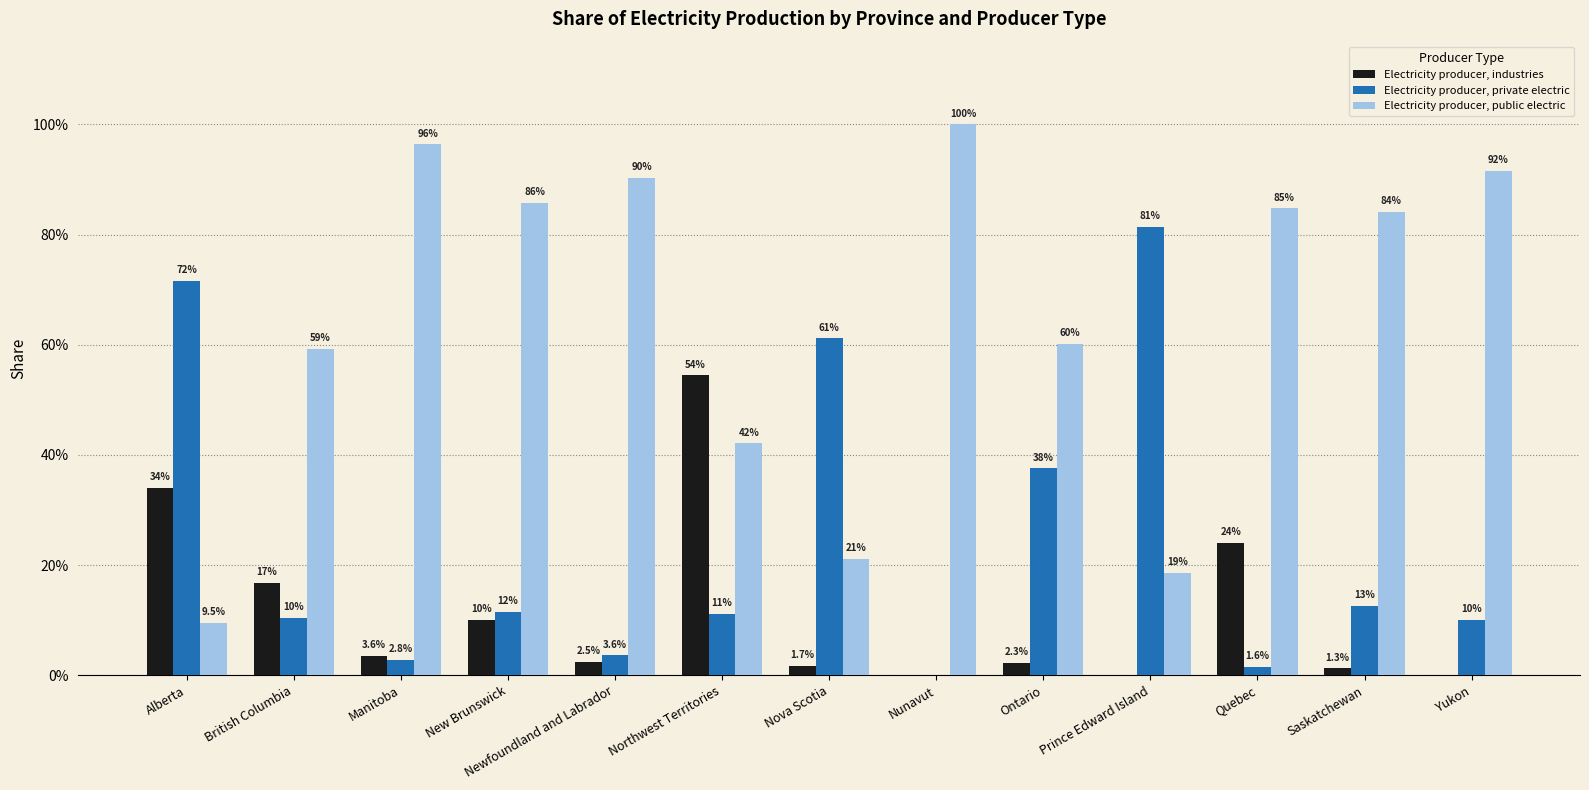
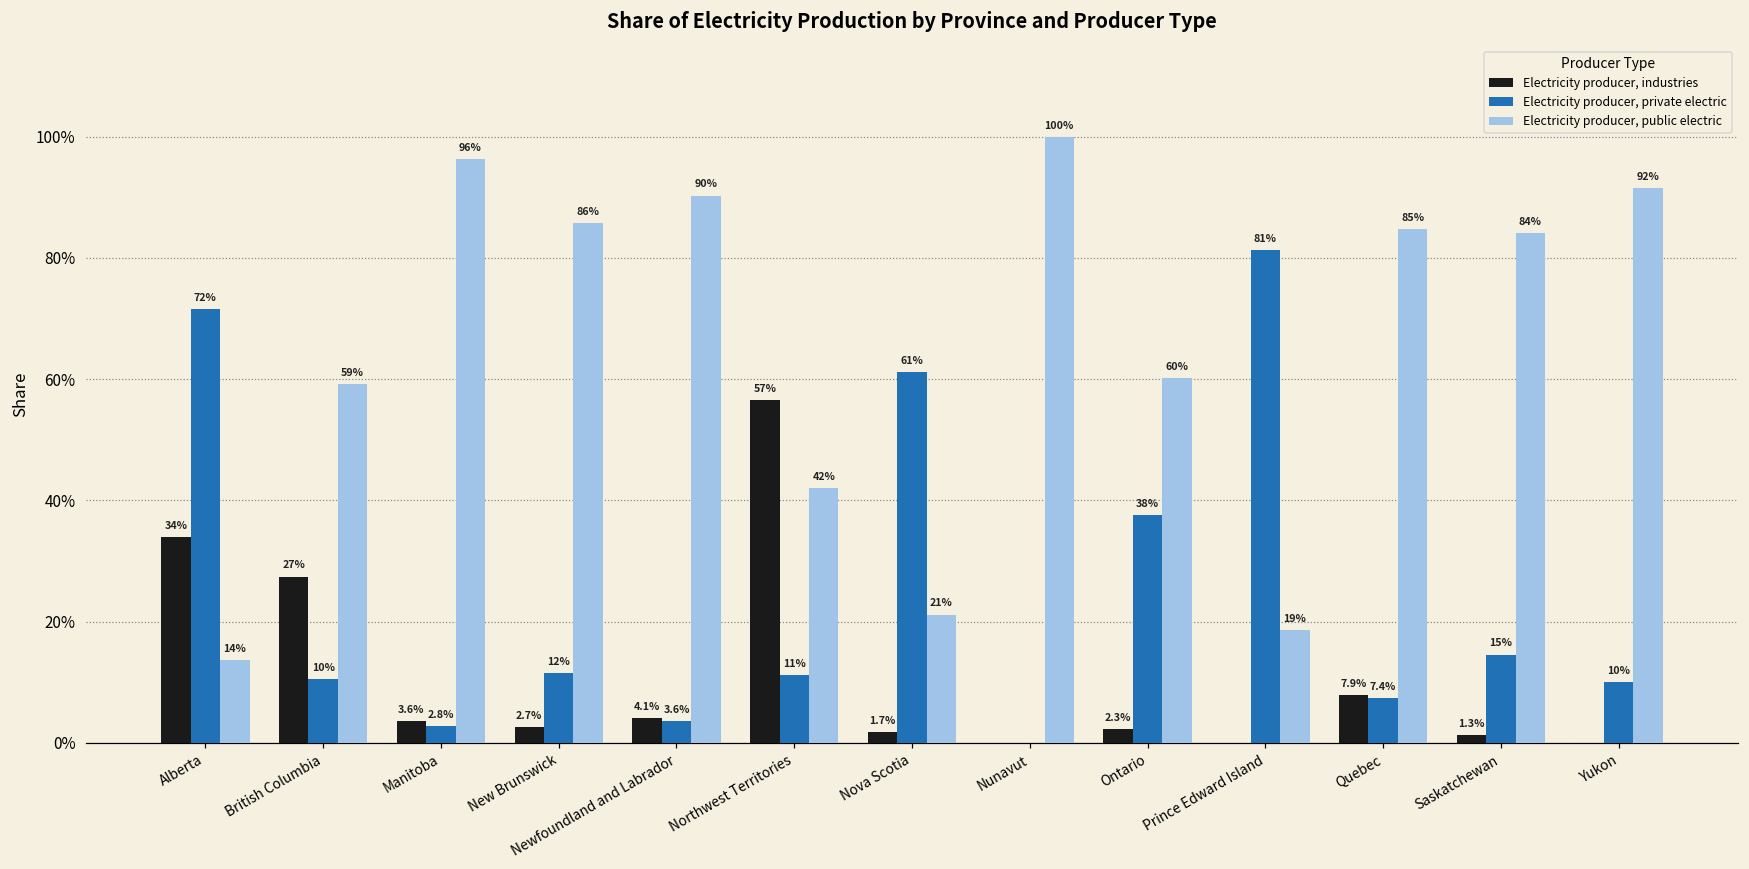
Electricity producer, public electric, Alberta: 9.5% -> 14%
Electricity producer, industries, British Columbia: 17% -> 27%
Electricity producer, industries, New Brunswick: 10% -> 2.7%
Electricity producer, industries, Newfoundland and Labrador: 2.5% -> 4.1%
Electricity producer, industries, Northwest Territories: 54% -> 57%
Electricity producer, industries, Quebec: 24% -> 7.9%
Electricity producer, private electric, Quebec: 1.6% -> 7.4%
Electricity producer, private electric, Saskatchewan: 13% -> 15%
